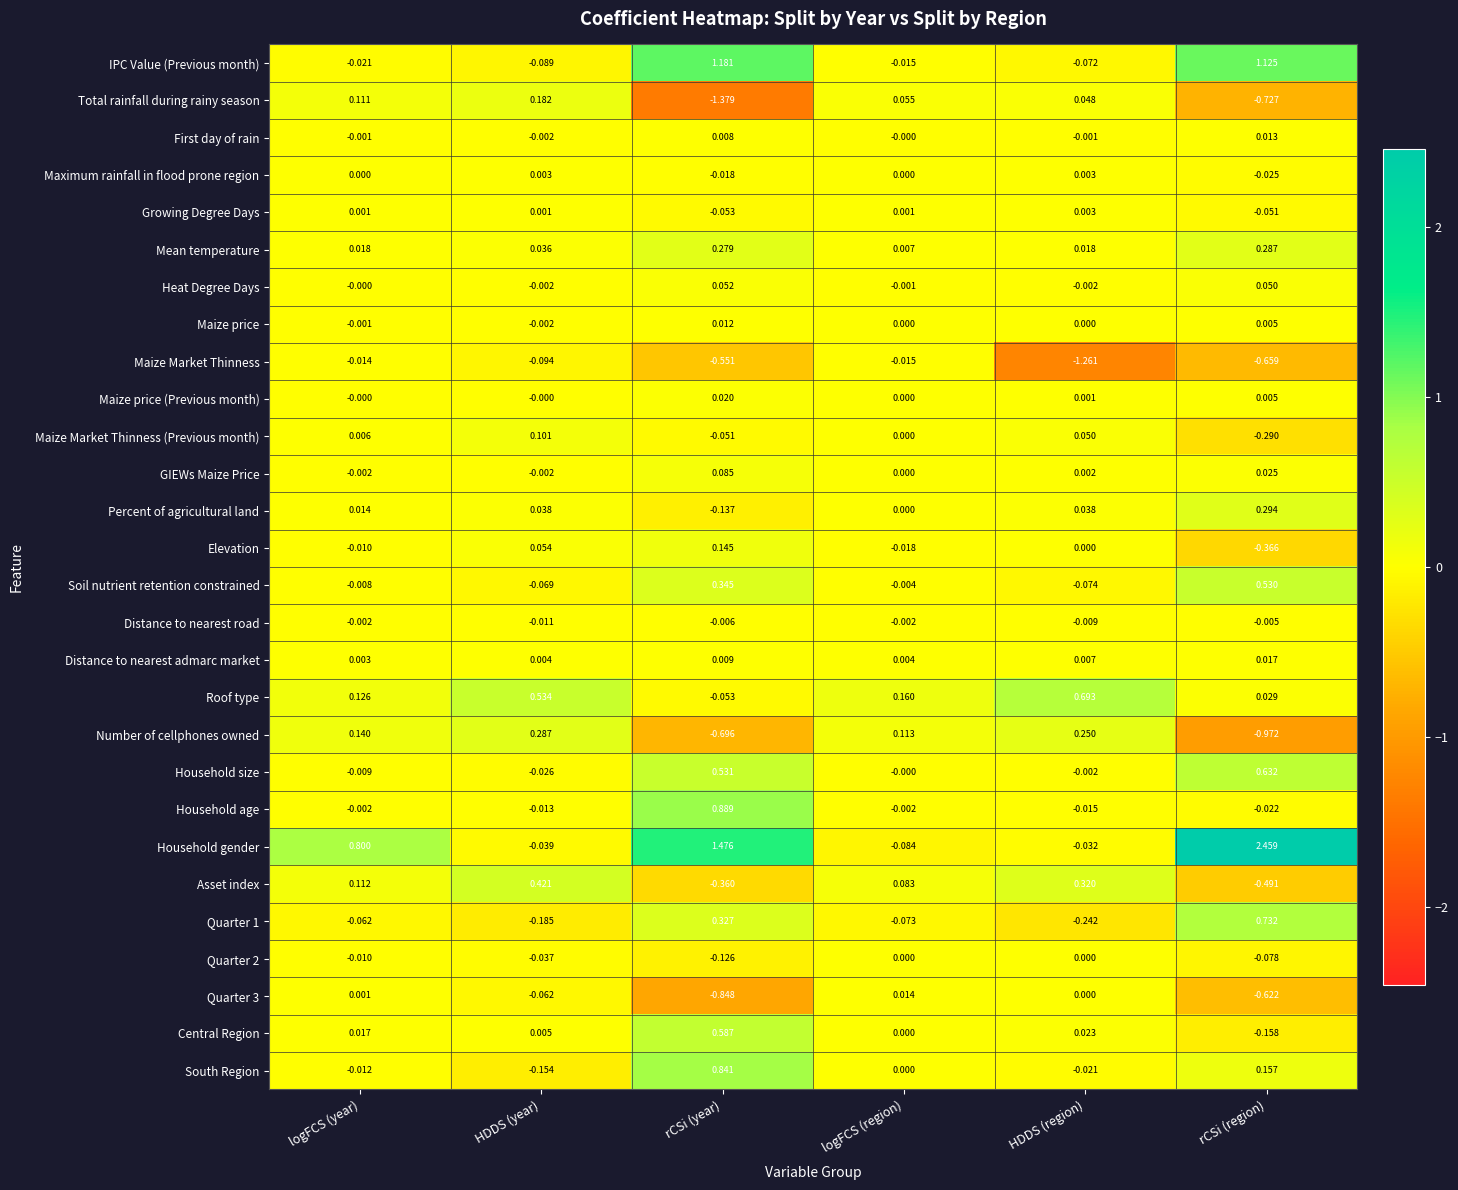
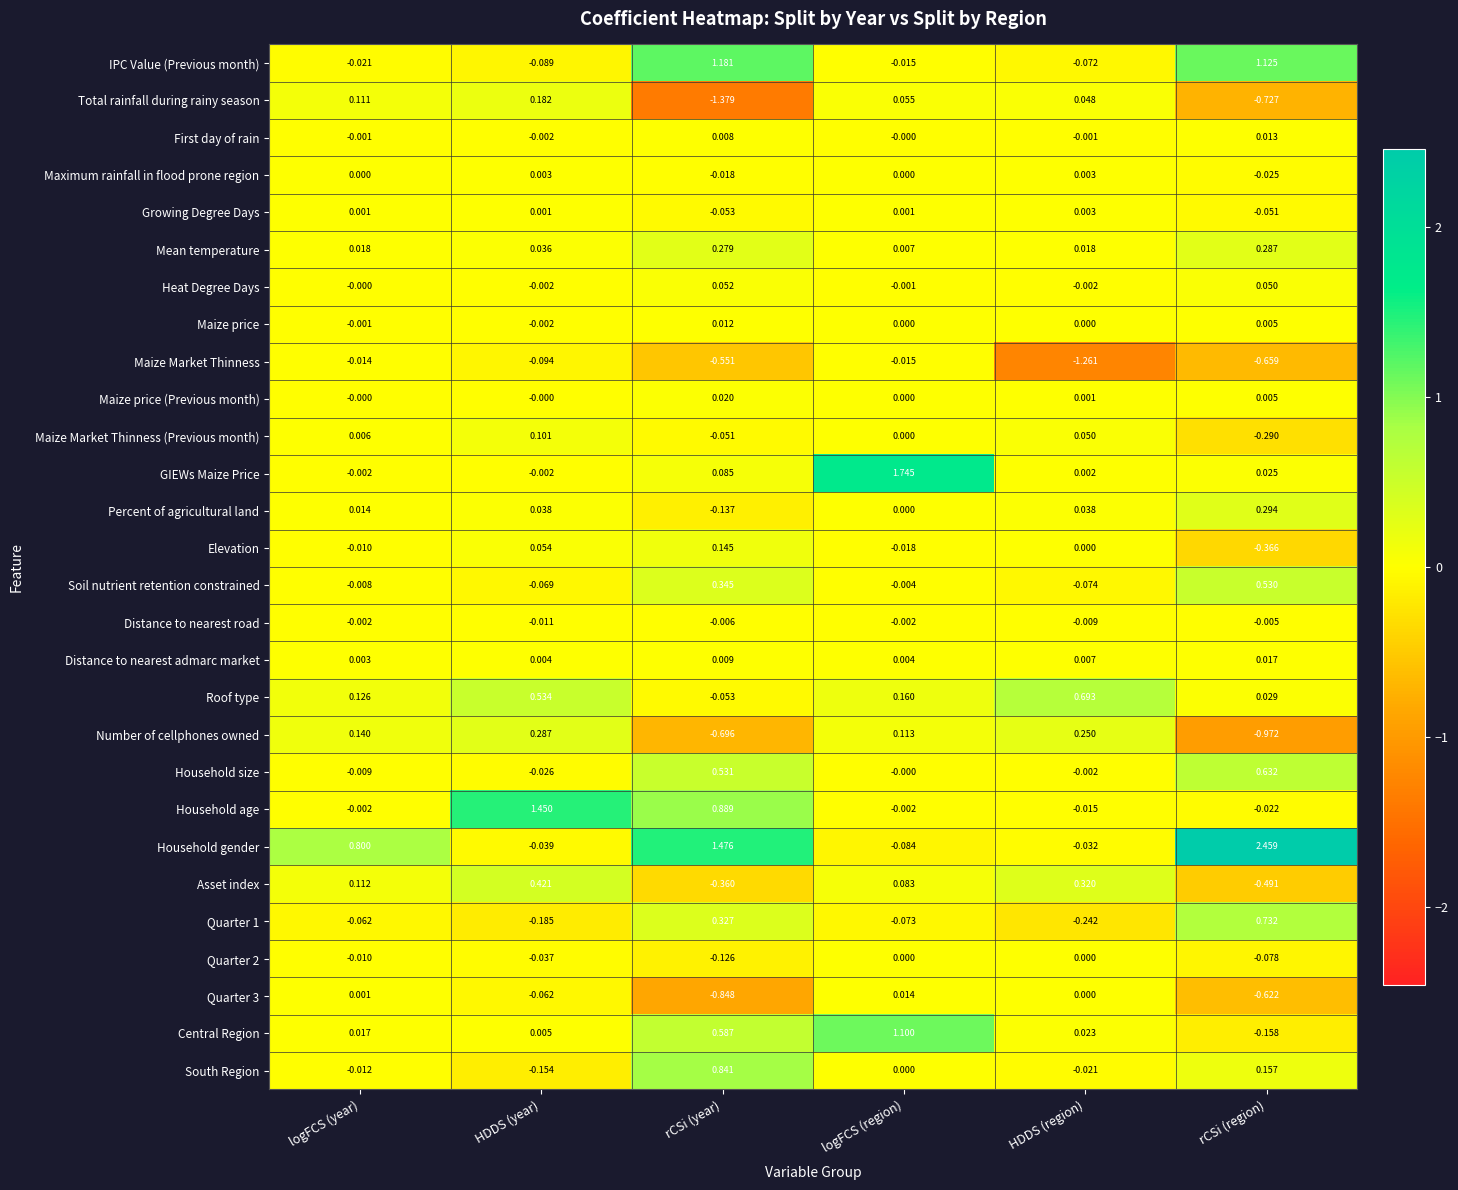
GIEWs Maize Price, logFCS (region): 0.000 -> 1.745
Household age, HDDS (year): -0.013 -> 1.450
Central Region, logFCS (region): 0.000 -> 1.100
